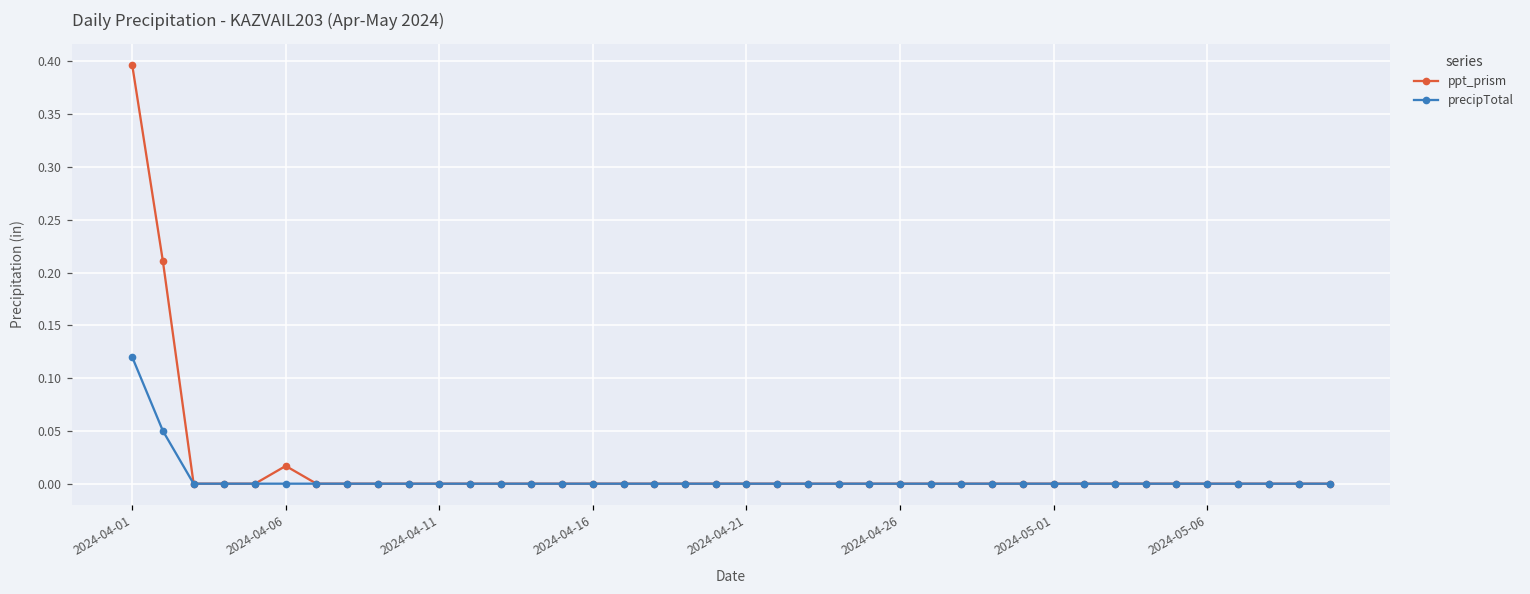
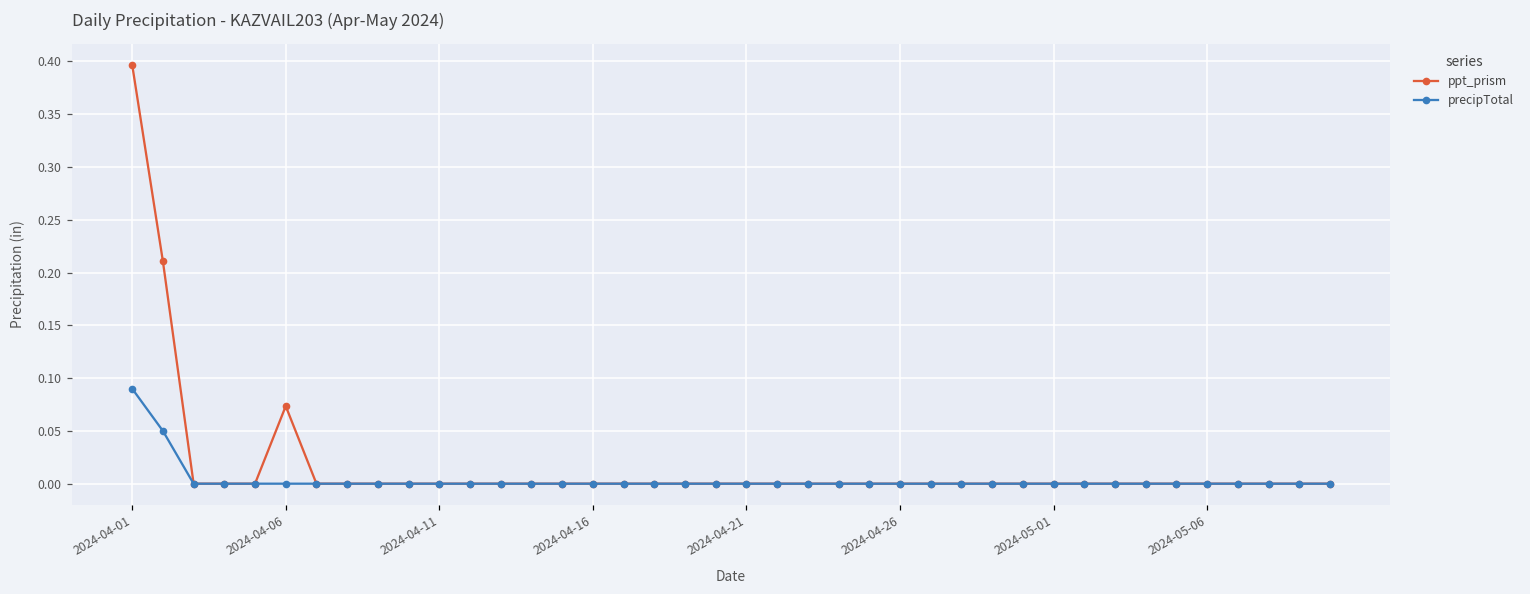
precipTotal, 2024-04-01: 0.12 -> 0.09
ppt_prism, 2024-04-06: 0.02 -> 0.07
